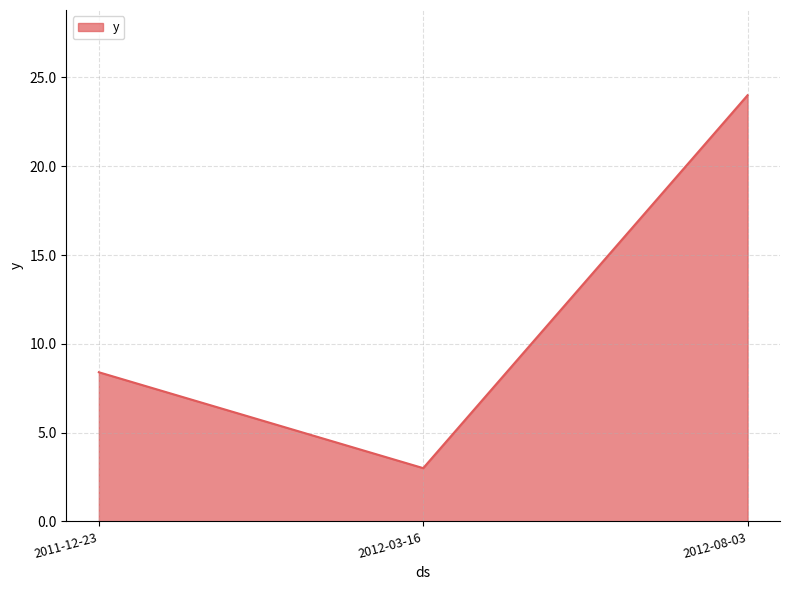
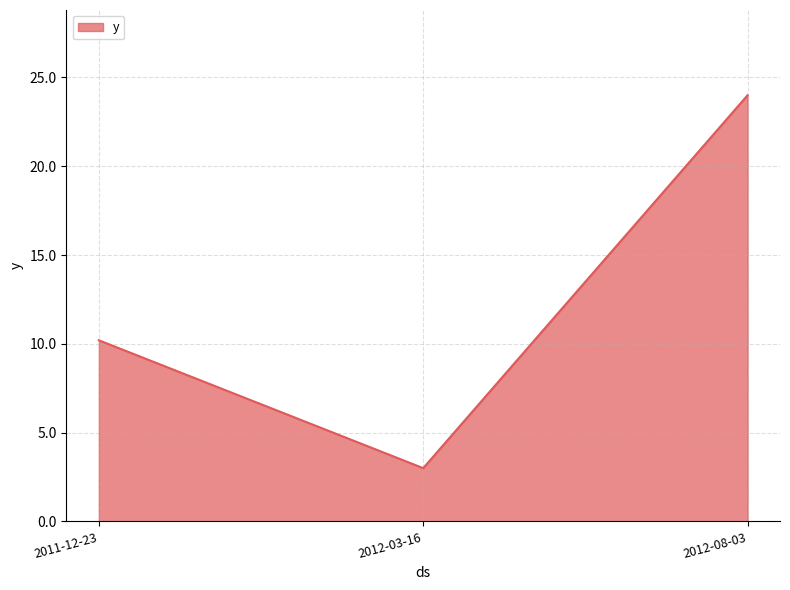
2011-12-23: 8.4 -> 10.2
